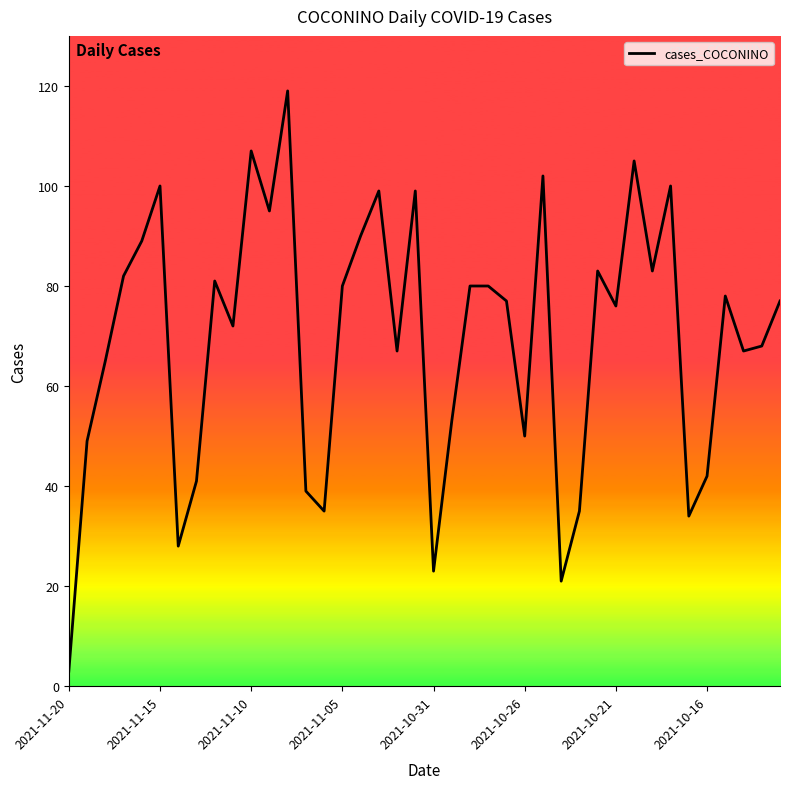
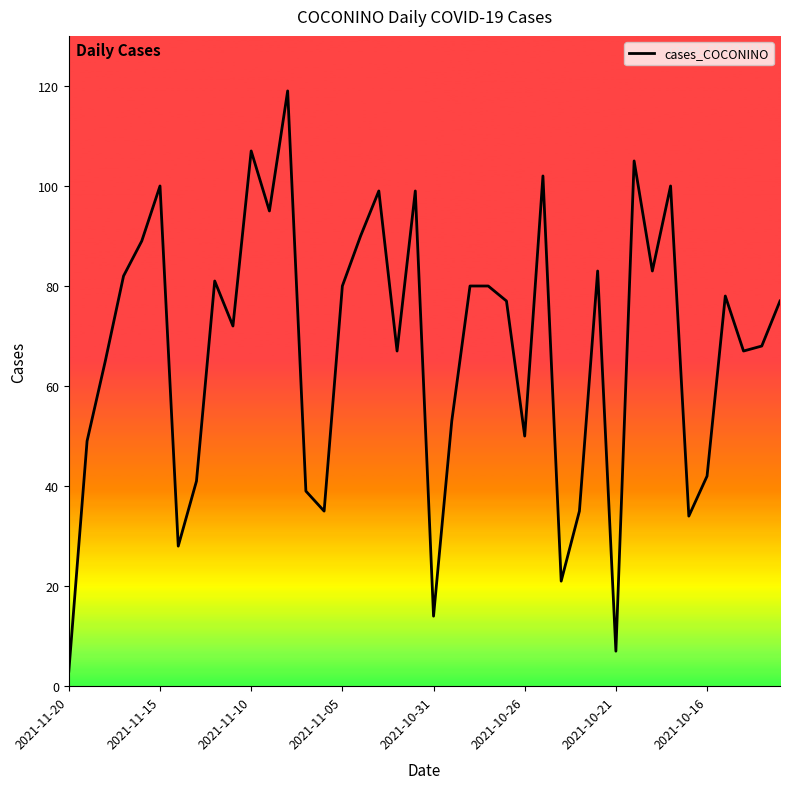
2021-10-31: 23 -> 14
2021-10-21: 76 -> 7
